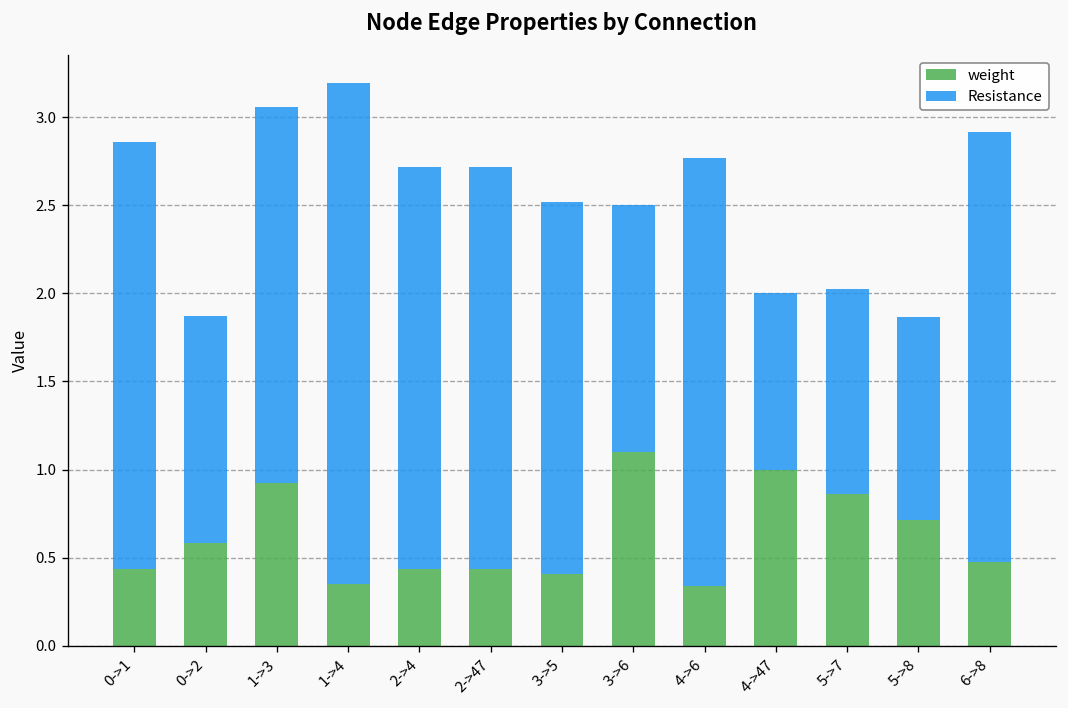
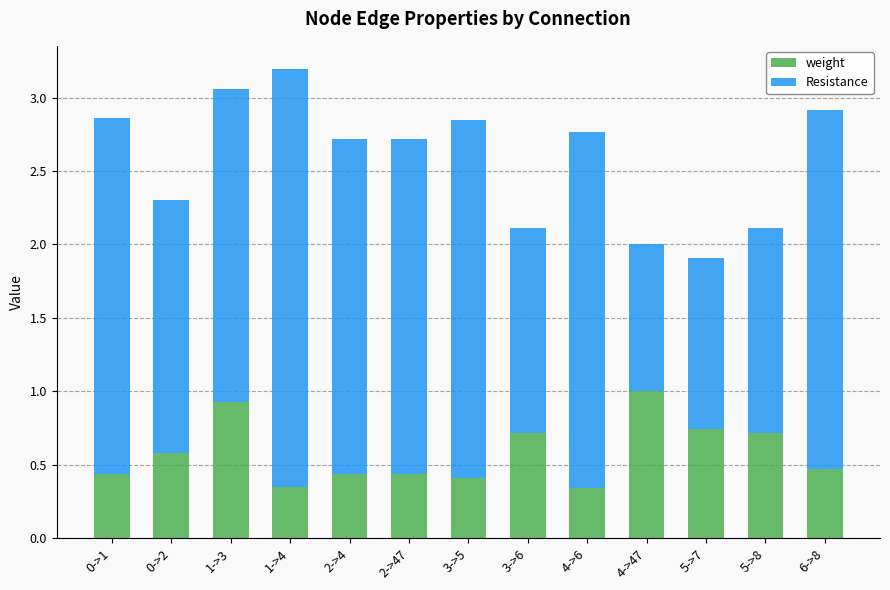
Resistance, 0->2: 1.29 -> 1.72
Resistance, 3->5: 2.11 -> 2.44
weight, 3->6: 1.10 -> 0.71
weight, 5->7: 0.86 -> 0.75
Resistance, 5->8: 1.15 -> 1.40
